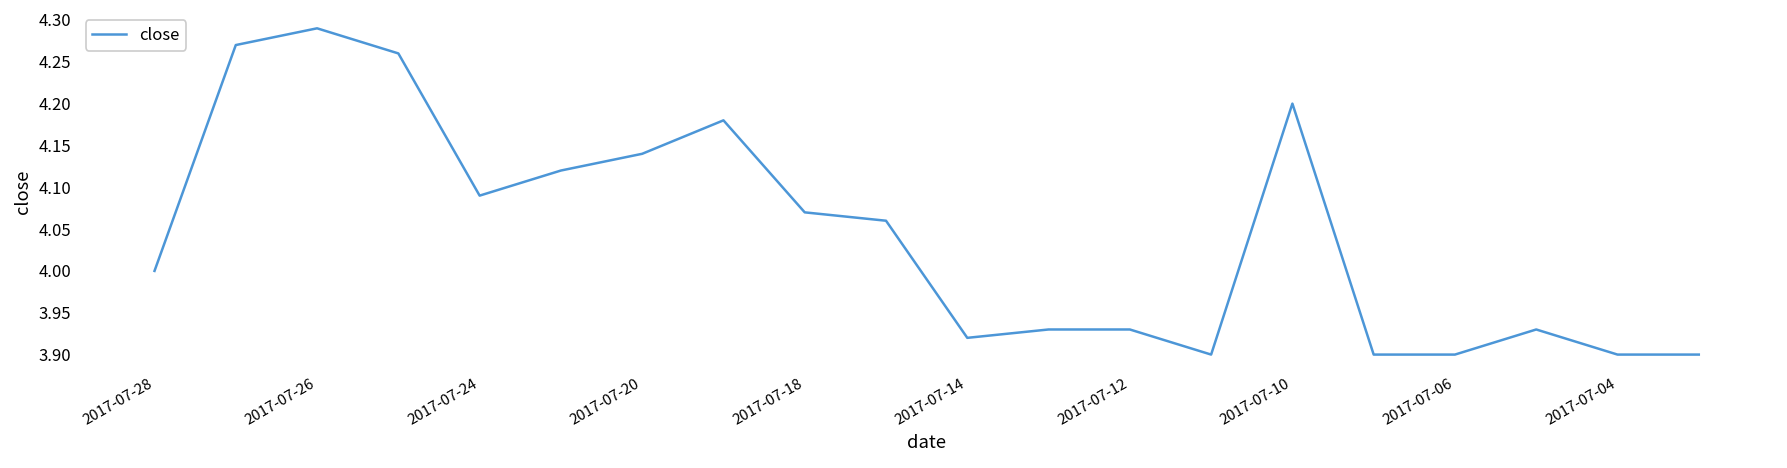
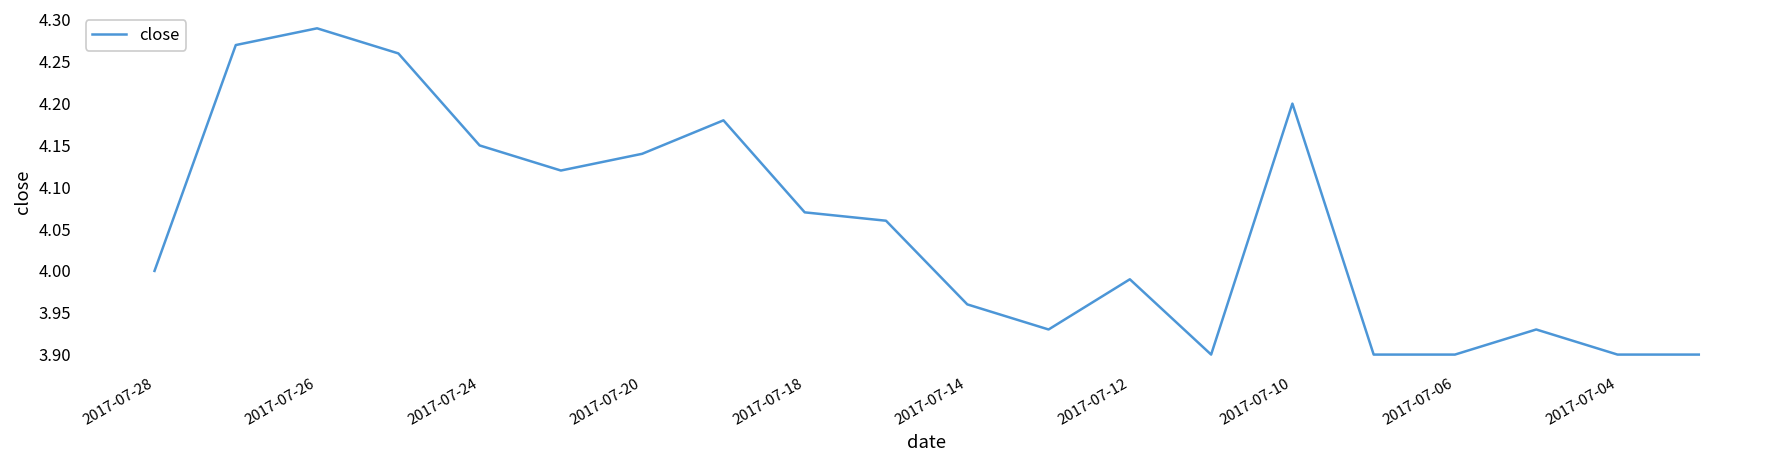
2017-07-24: 4.09 -> 4.15
2017-07-14: 3.92 -> 3.96
2017-07-12: 3.93 -> 3.99
